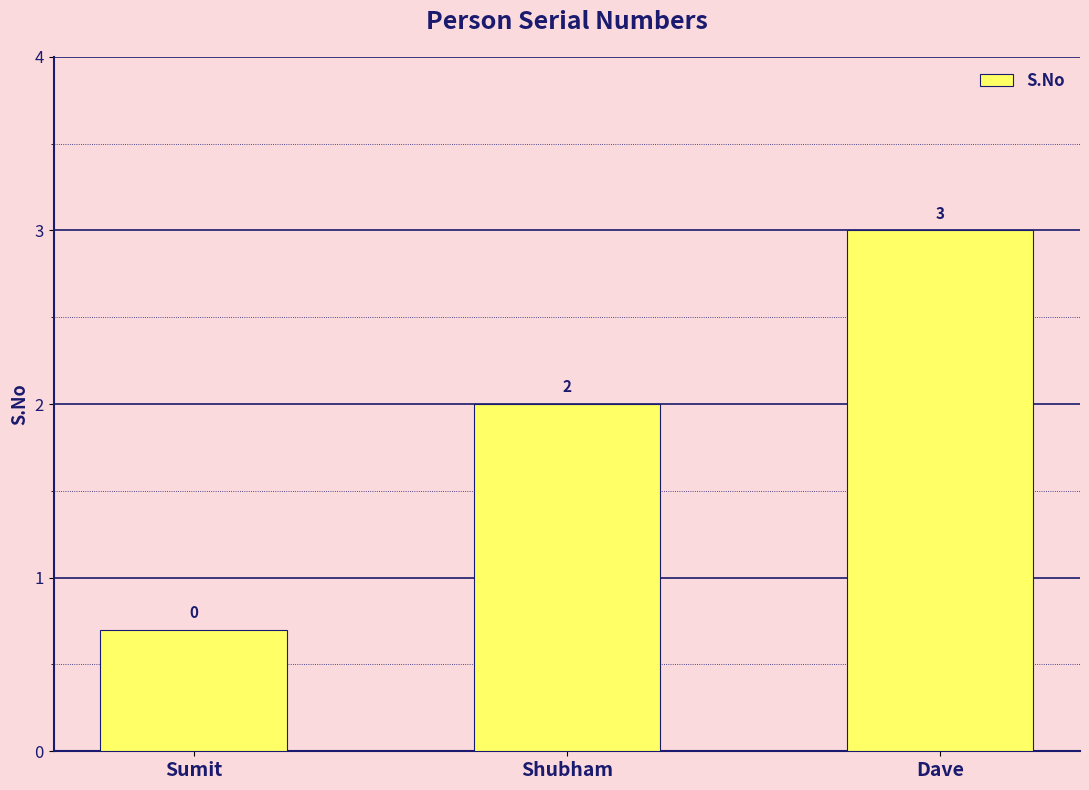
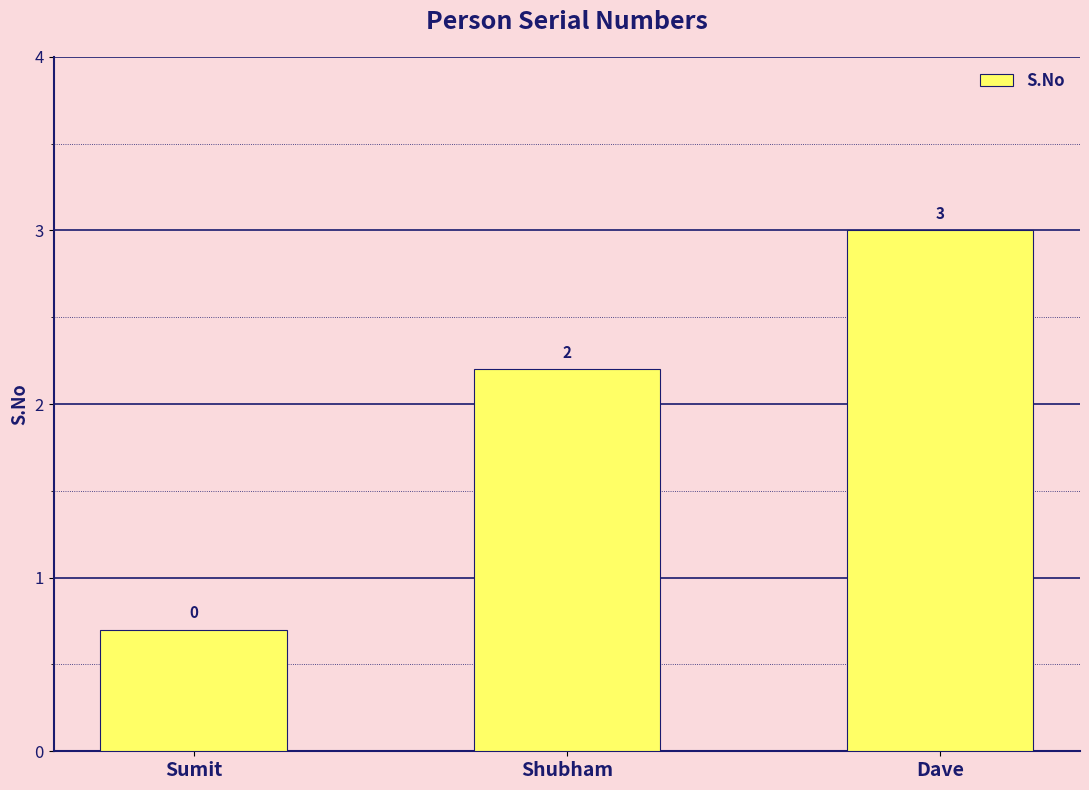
Shubham: 2.0 -> 2.2
